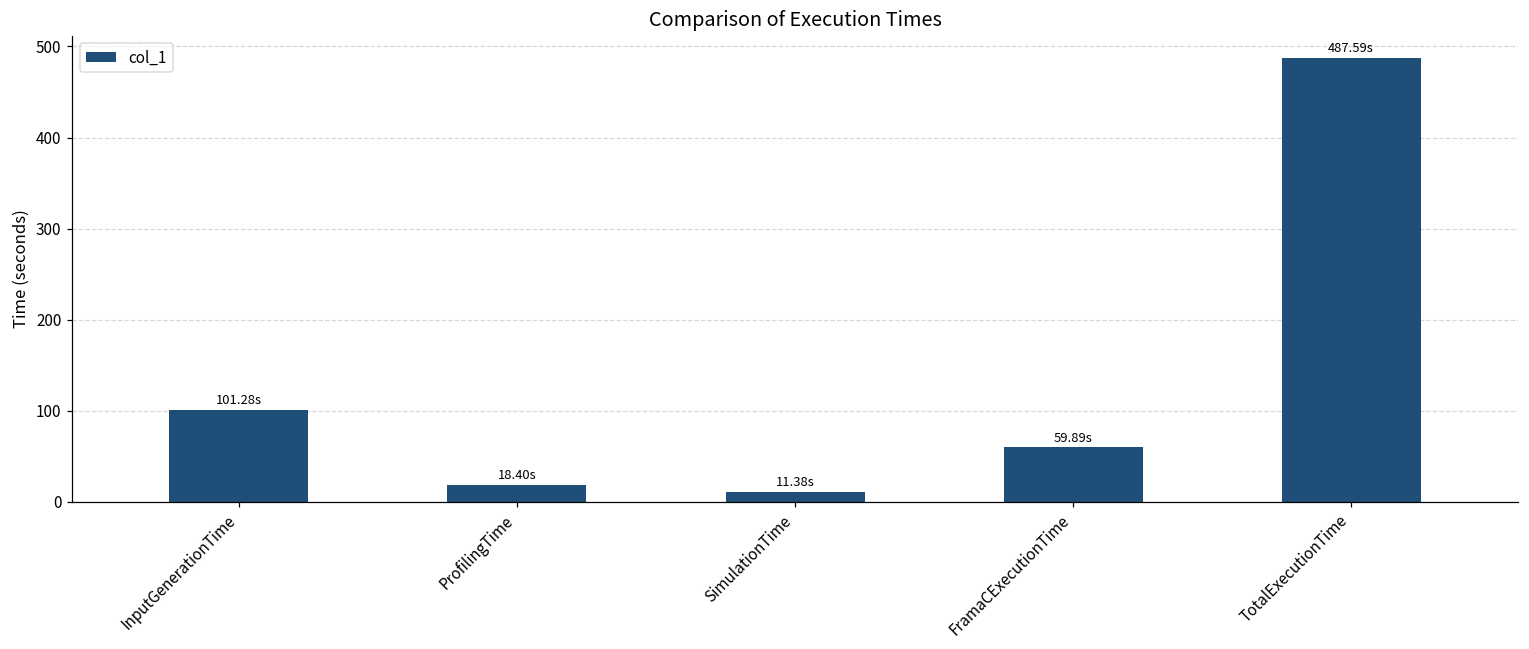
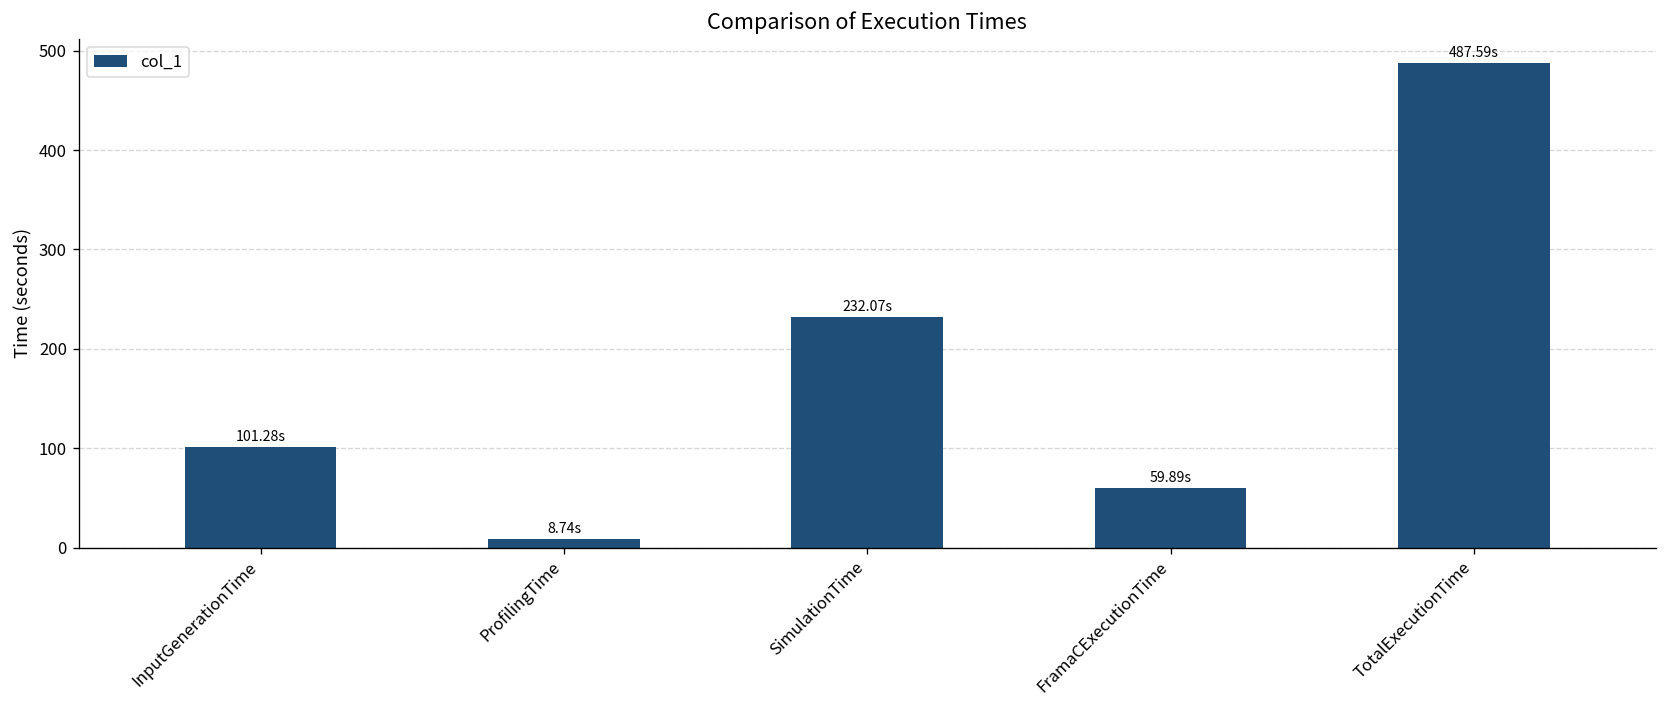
ProfilingTime: 18.40s -> 8.74s
SimulationTime: 11.38s -> 232.07s
